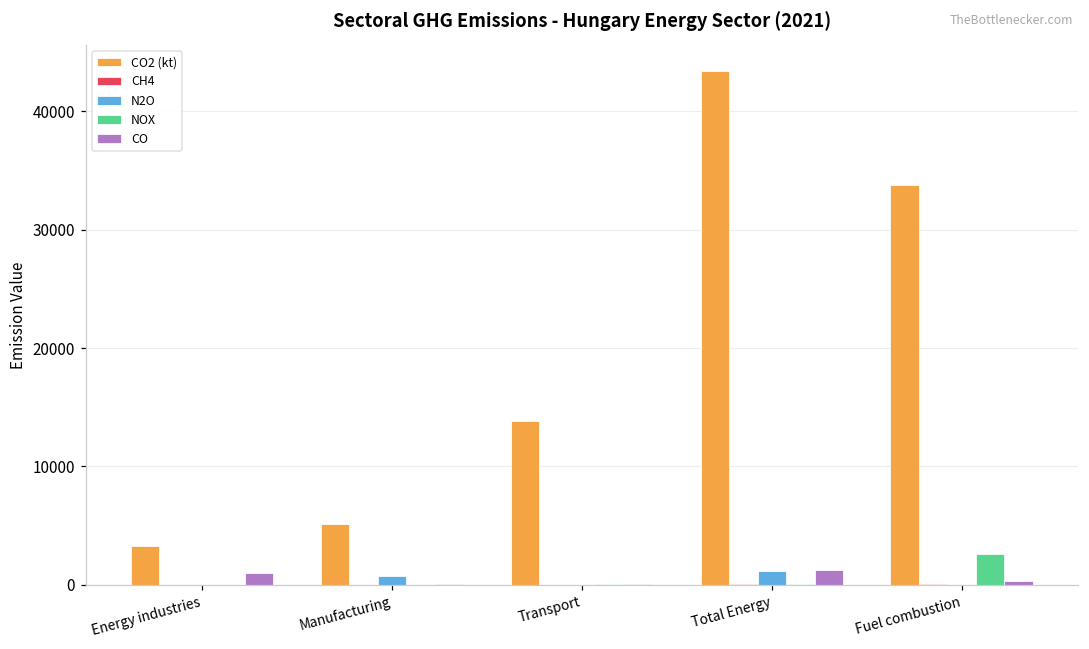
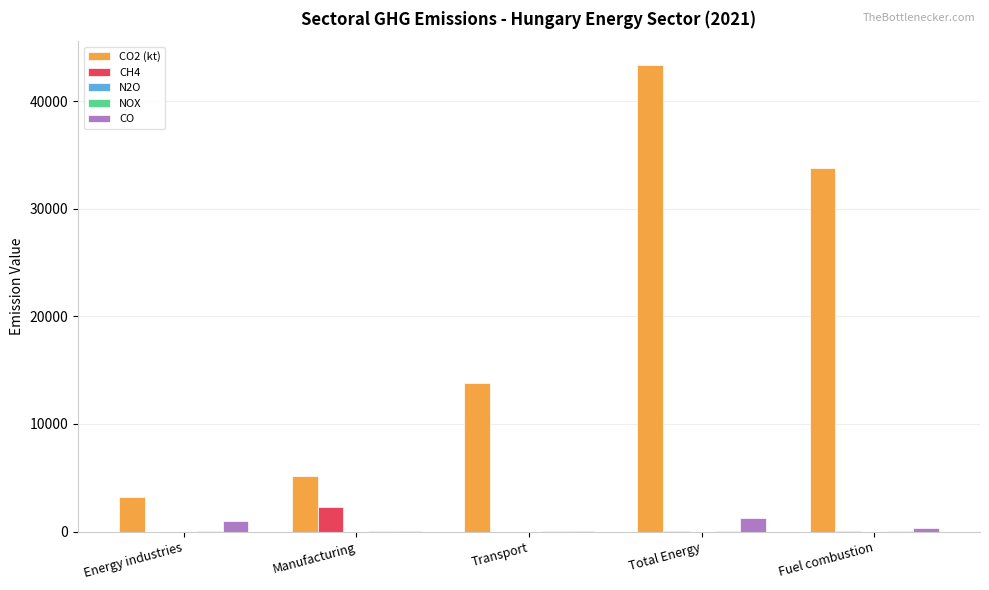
CH4, Manufacturing: 0 -> 2300
N2O, Manufacturing: 800 -> 0
N2O, Total Energy: 1200 -> 0
NOX, Fuel combustion: 2600 -> 100
